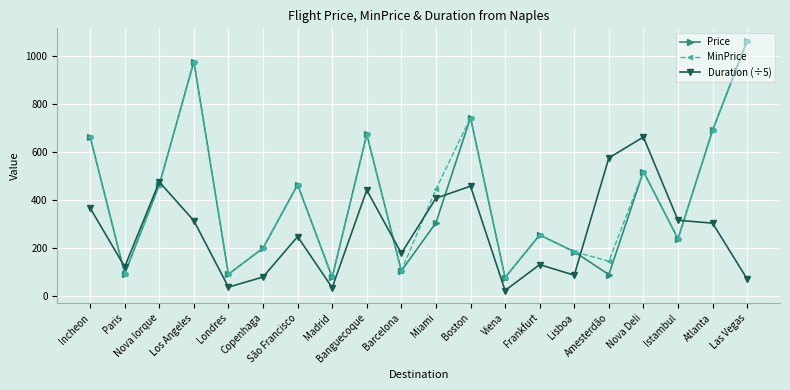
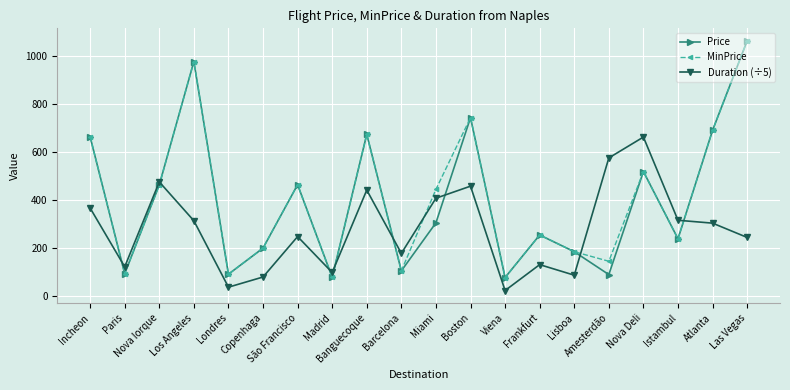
Duration (÷5), Madrid: 30 -> 100
Duration (÷5), Las Vegas: 70 -> 240
